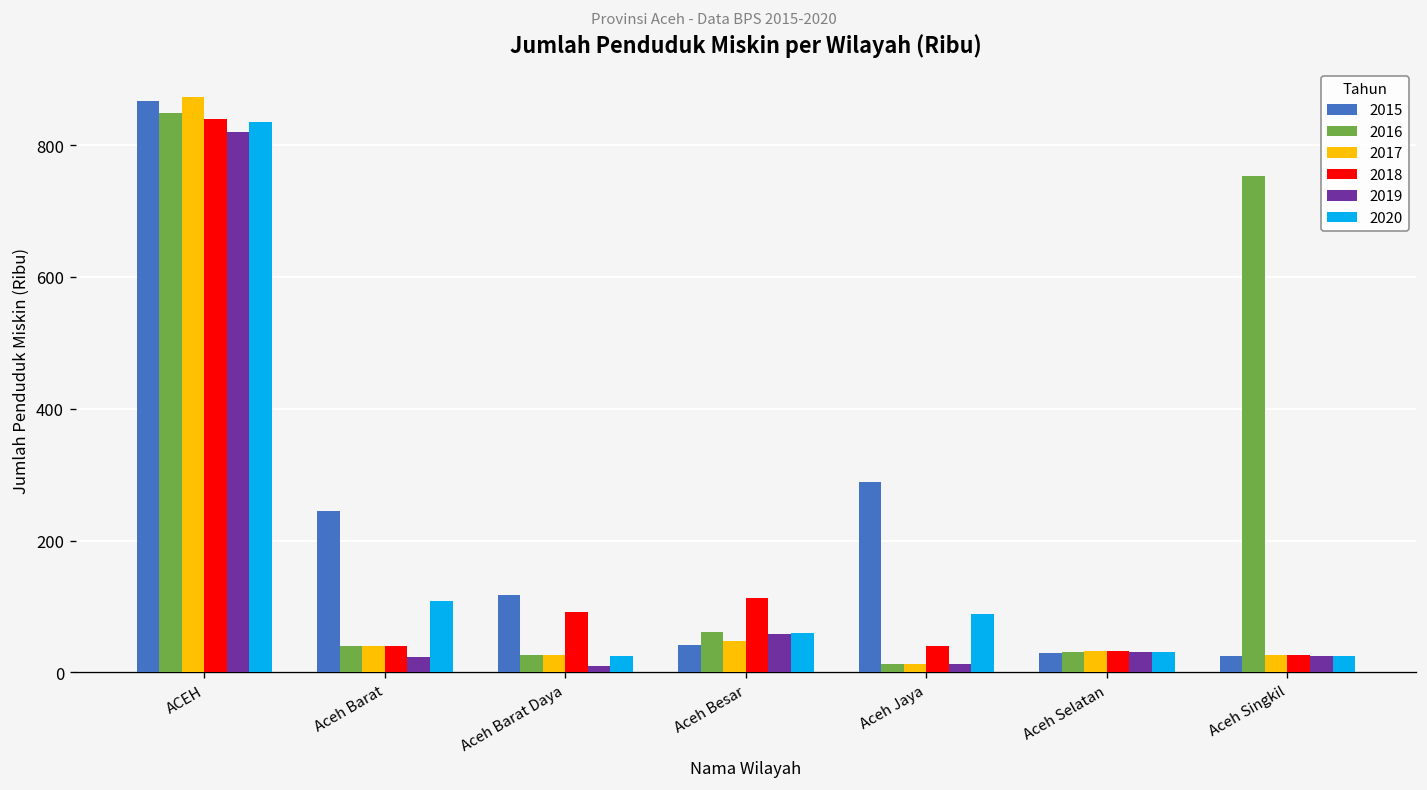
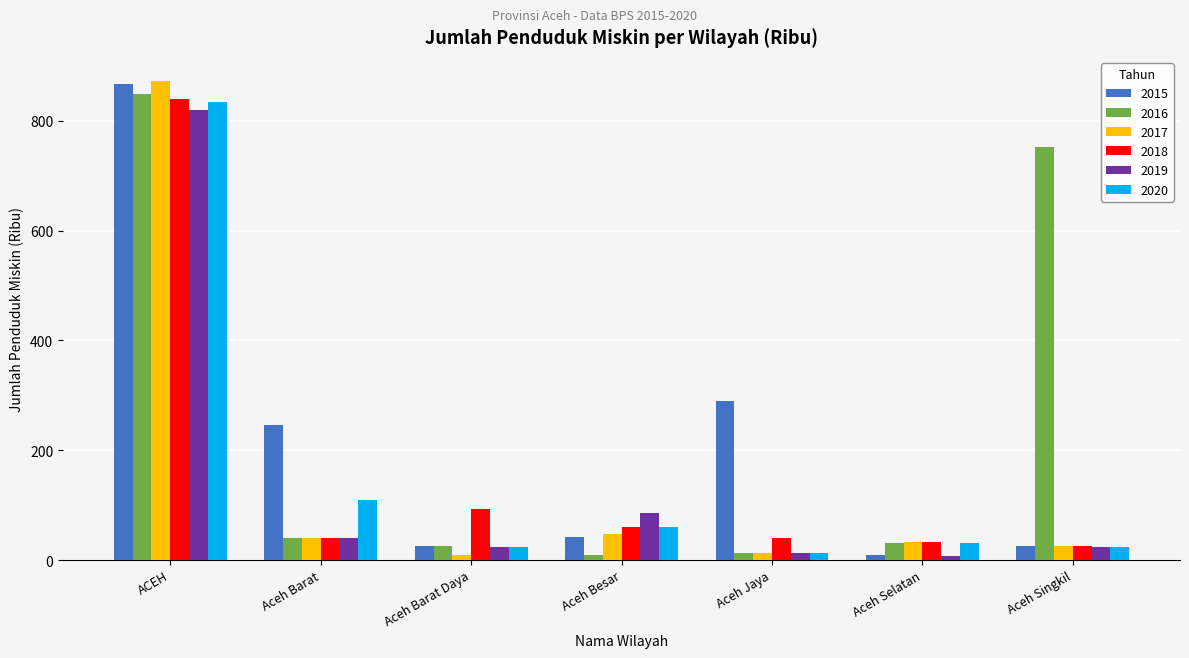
2019, Aceh Barat: 20 -> 40
2015, Aceh Barat Daya: 120 -> 30
2017, Aceh Barat Daya: 30 -> 10
2019, Aceh Barat Daya: 10 -> 20
2016, Aceh Besar: 60 -> 10
2018, Aceh Besar: 110 -> 60
2019, Aceh Besar: 60 -> 80
2020, Aceh Jaya: 90 -> 10
2015, Aceh Selatan: 30 -> 10
2019, Aceh Selatan: 30 -> 10
